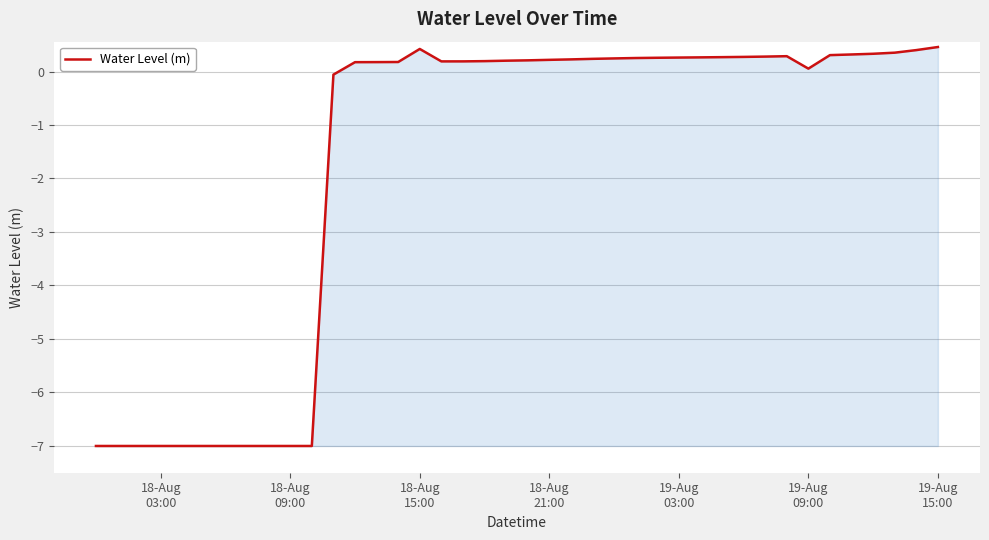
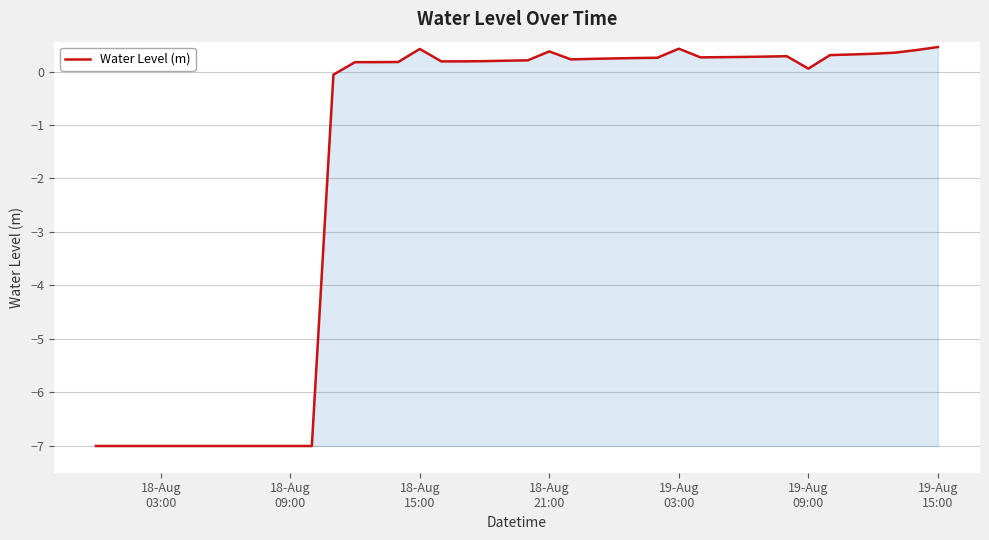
18-Aug 21:00: 0.2 -> 0.4
19-Aug 03:00: 0.3 -> 0.4
